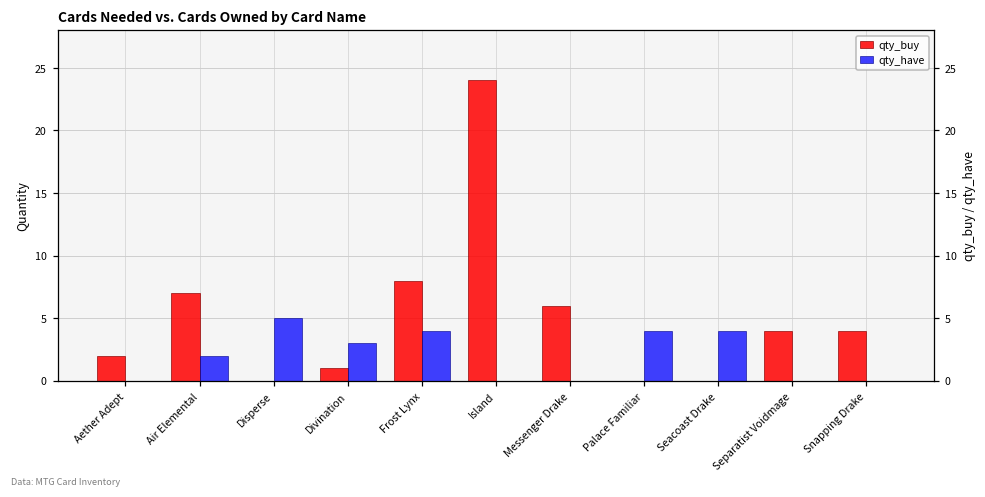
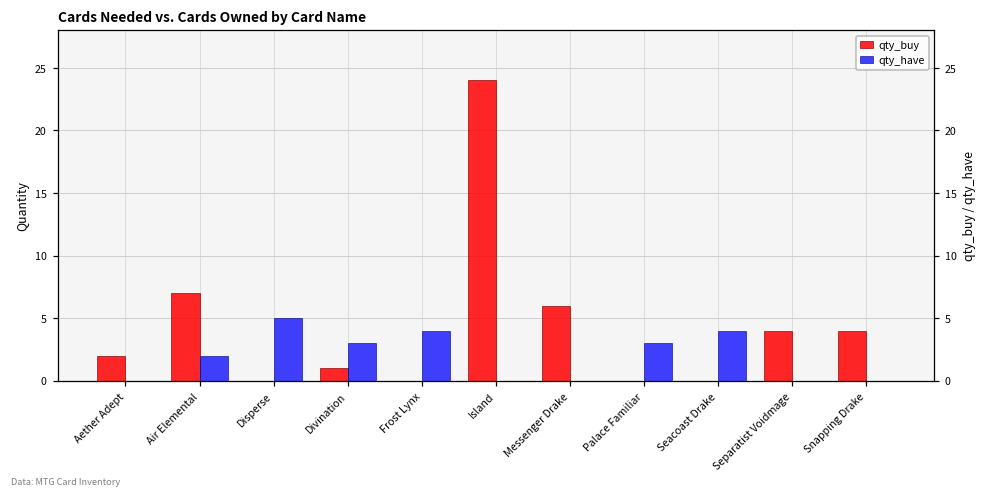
qty_buy, Frost Lynx: 8 -> 0
qty_have, Palace Familiar: 4 -> 3
